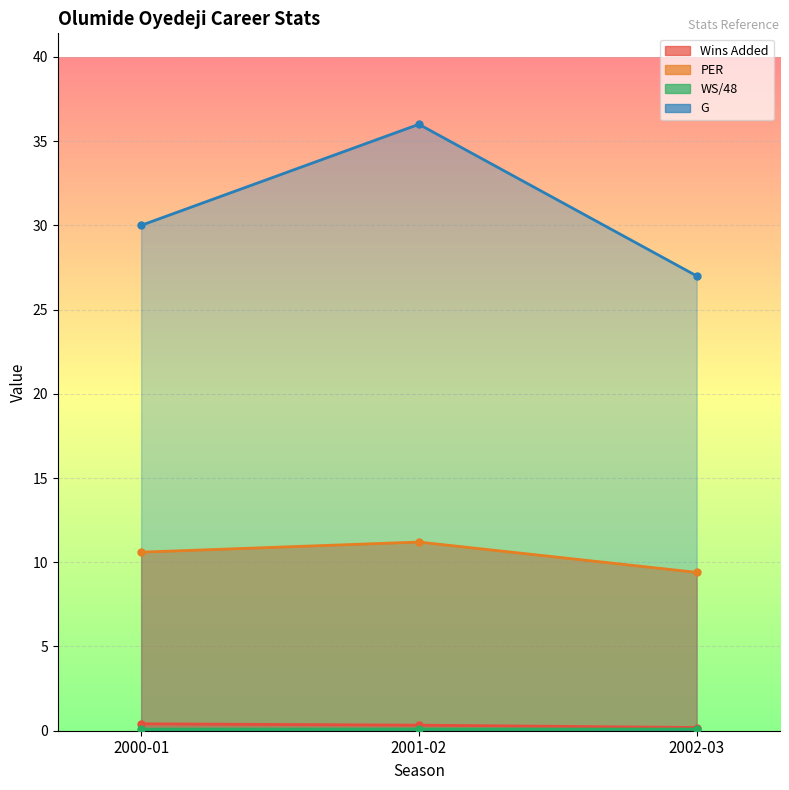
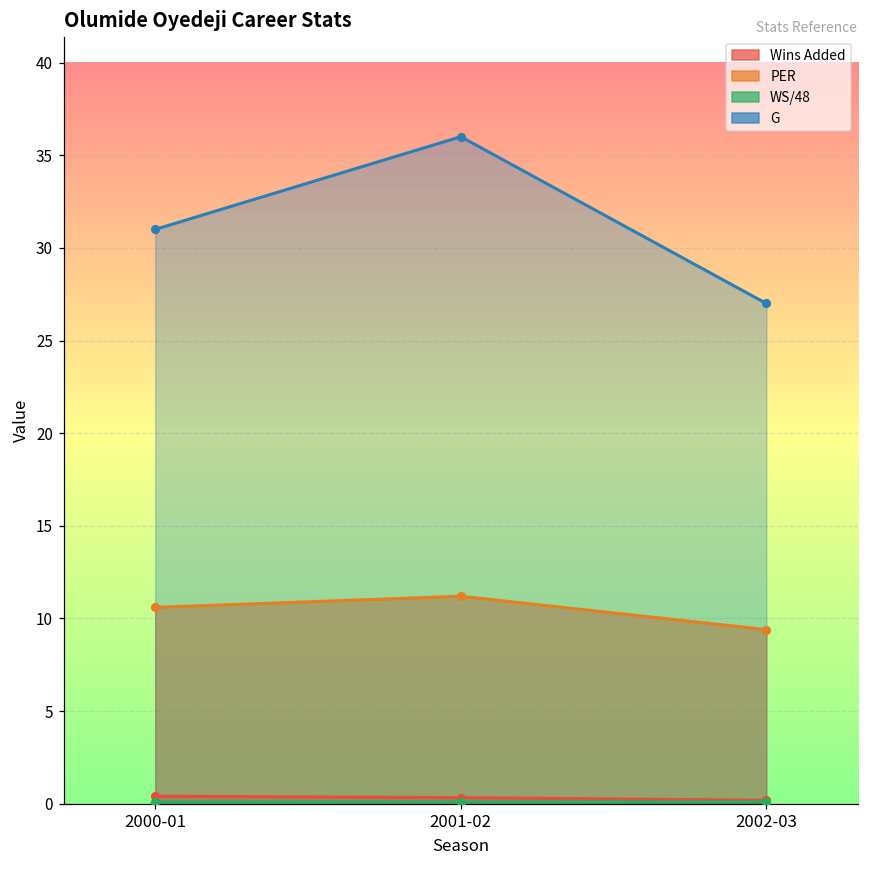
G, 2000-01: 30 -> 31
